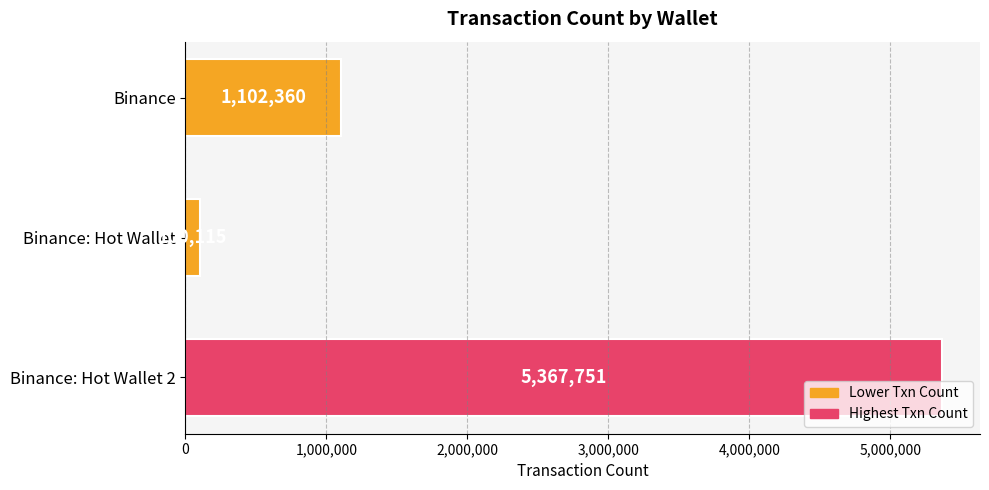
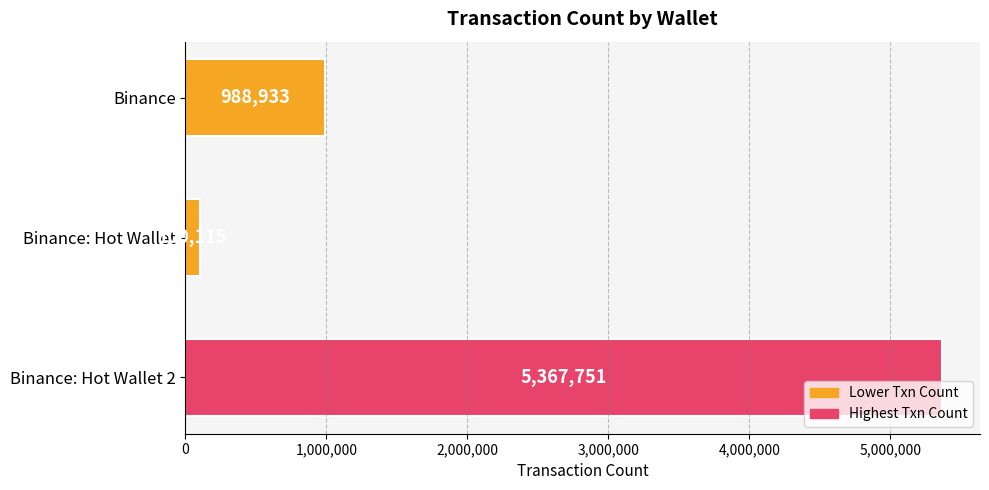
Binance: 1,102,360 -> 988,933
